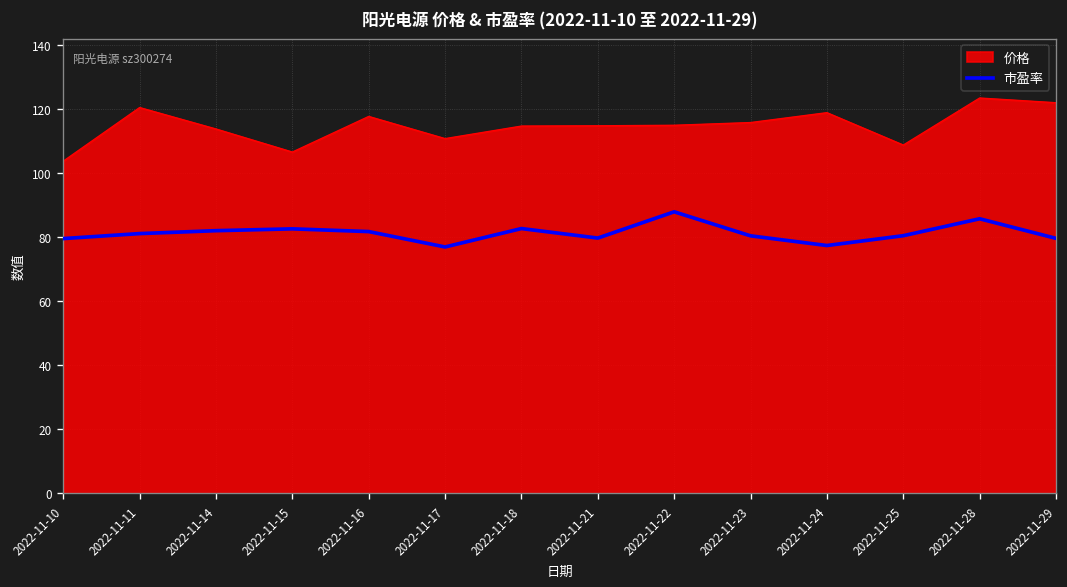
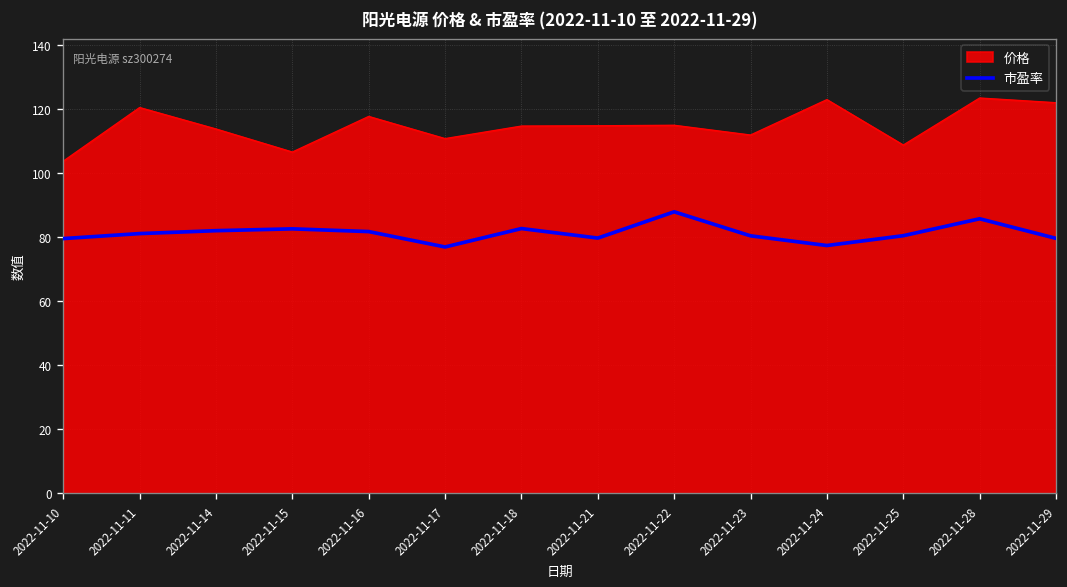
价格, 2022-11-23: 116 -> 112
价格, 2022-11-24: 119 -> 123
